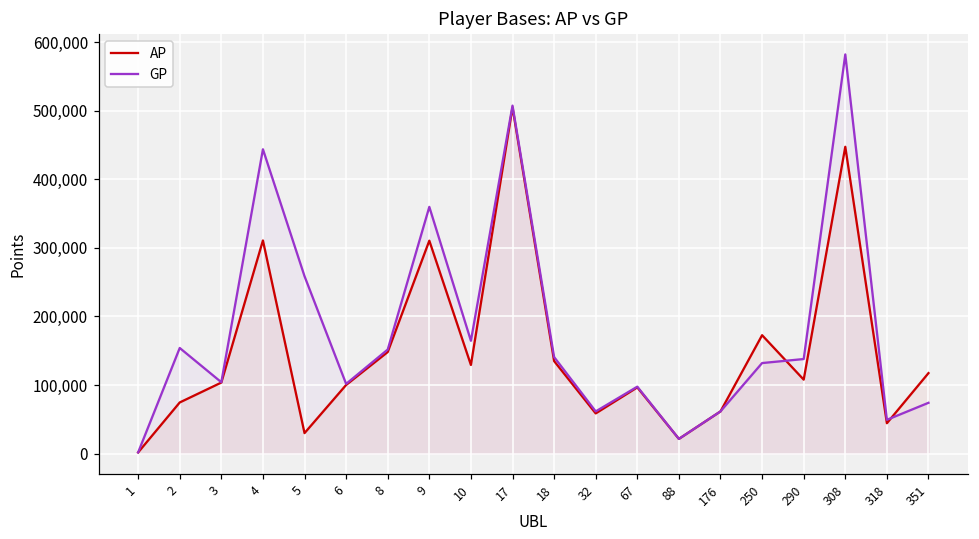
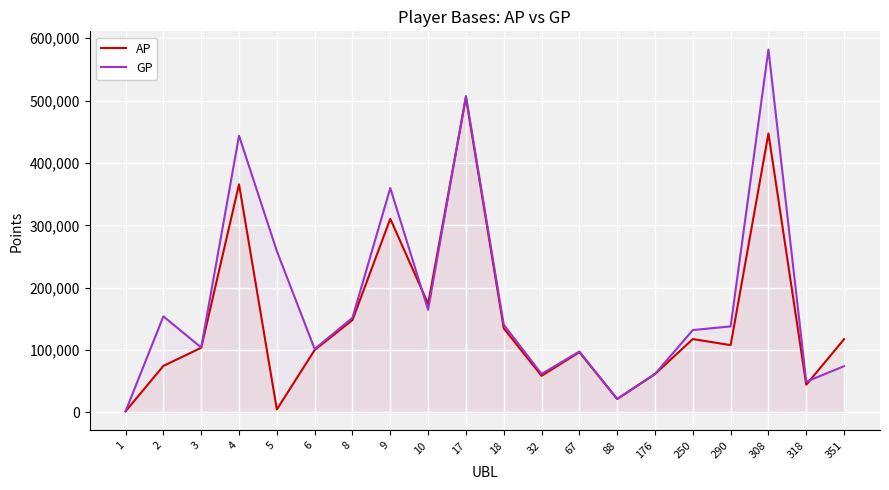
AP, 4: 310,000 -> 370,000
AP, 5: 30,000 -> 0
AP, 10: 130,000 -> 170,000
AP, 250: 170,000 -> 120,000
